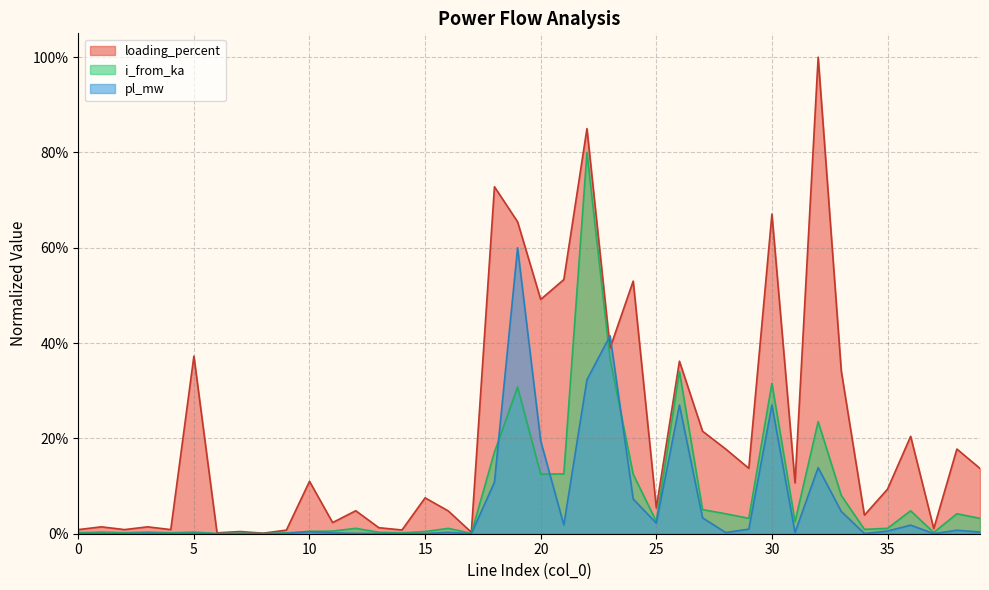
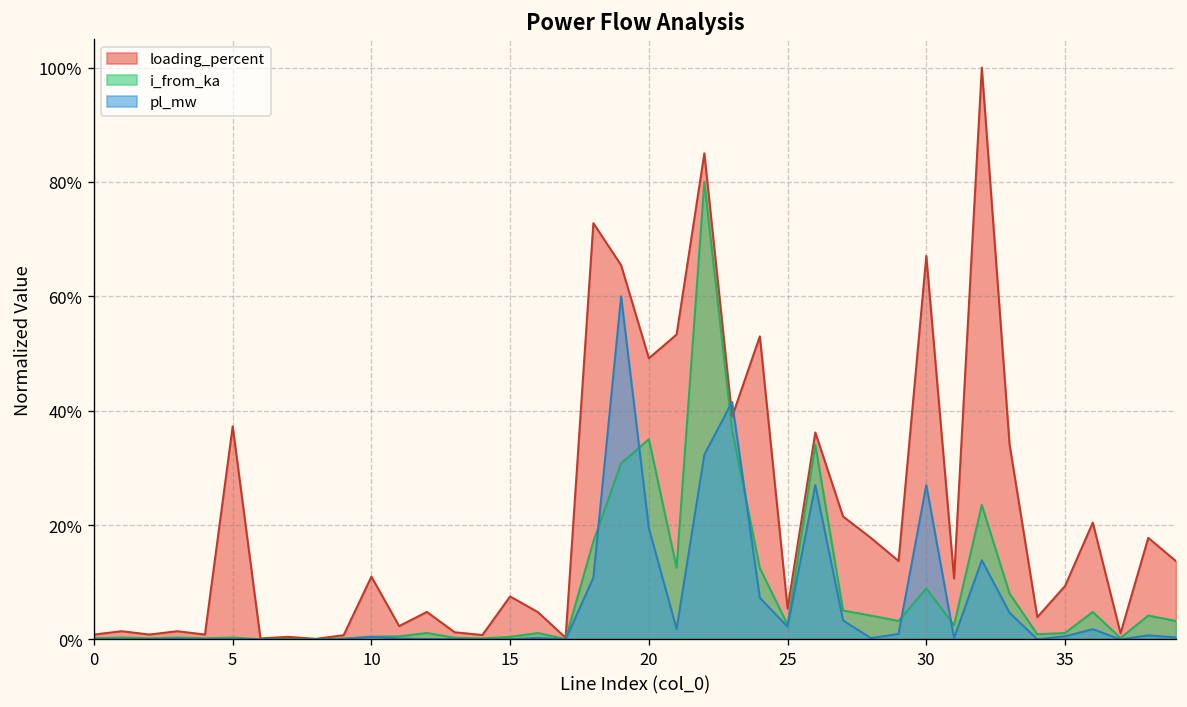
i_from_ka, 20: 12% -> 35%
i_from_ka, 30: 32% -> 9%
